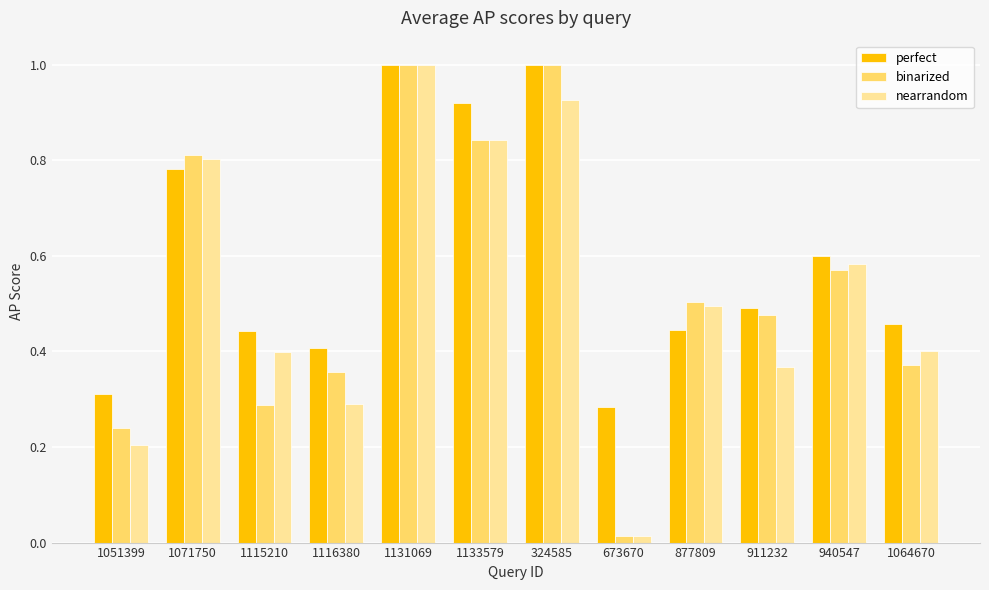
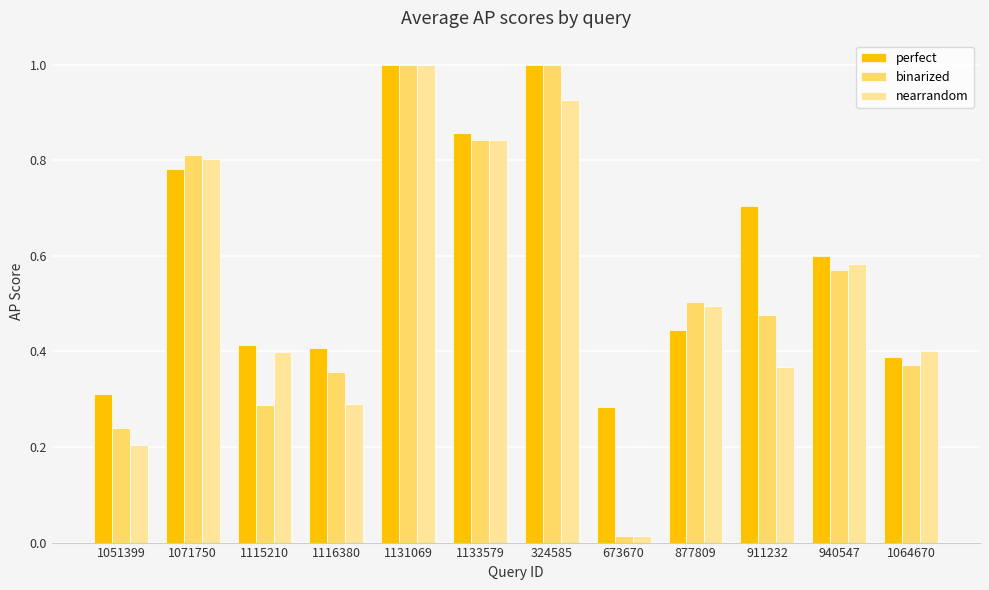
perfect, 1115210: 0.44 -> 0.41
perfect, 1133579: 0.92 -> 0.86
perfect, 911232: 0.49 -> 0.70
perfect, 1064670: 0.46 -> 0.39
